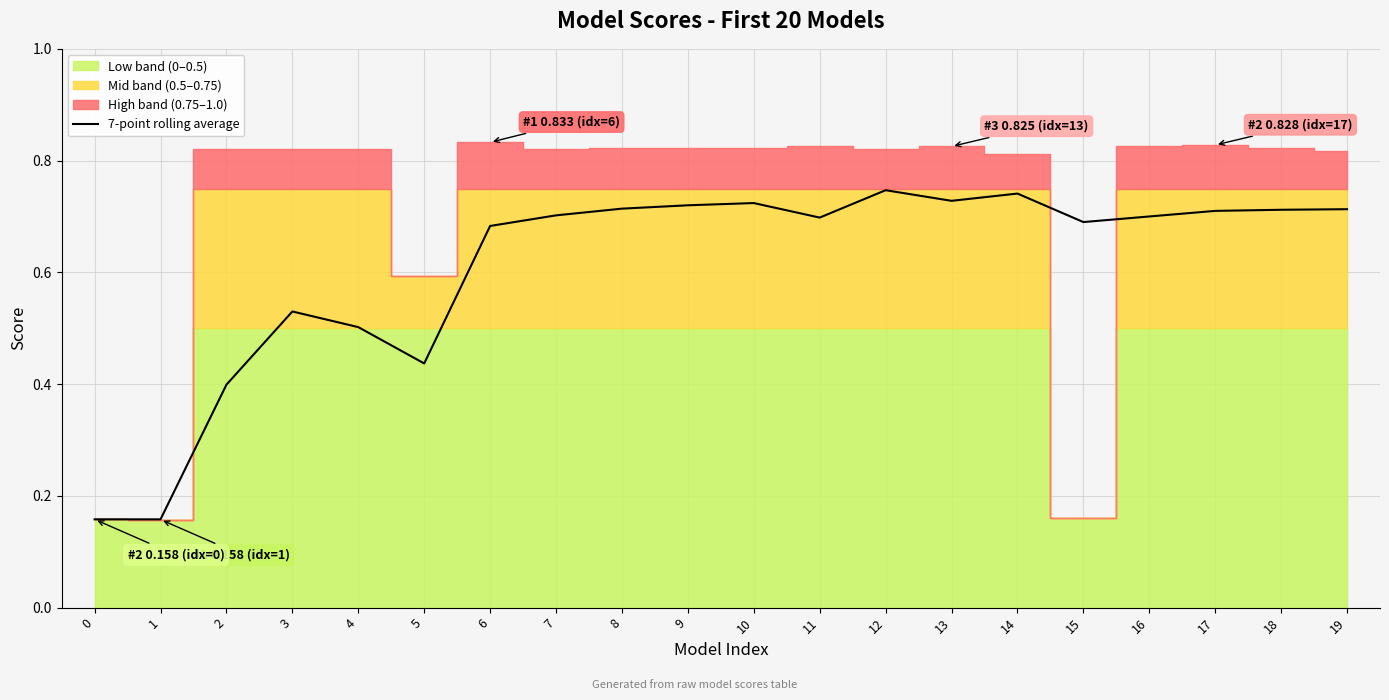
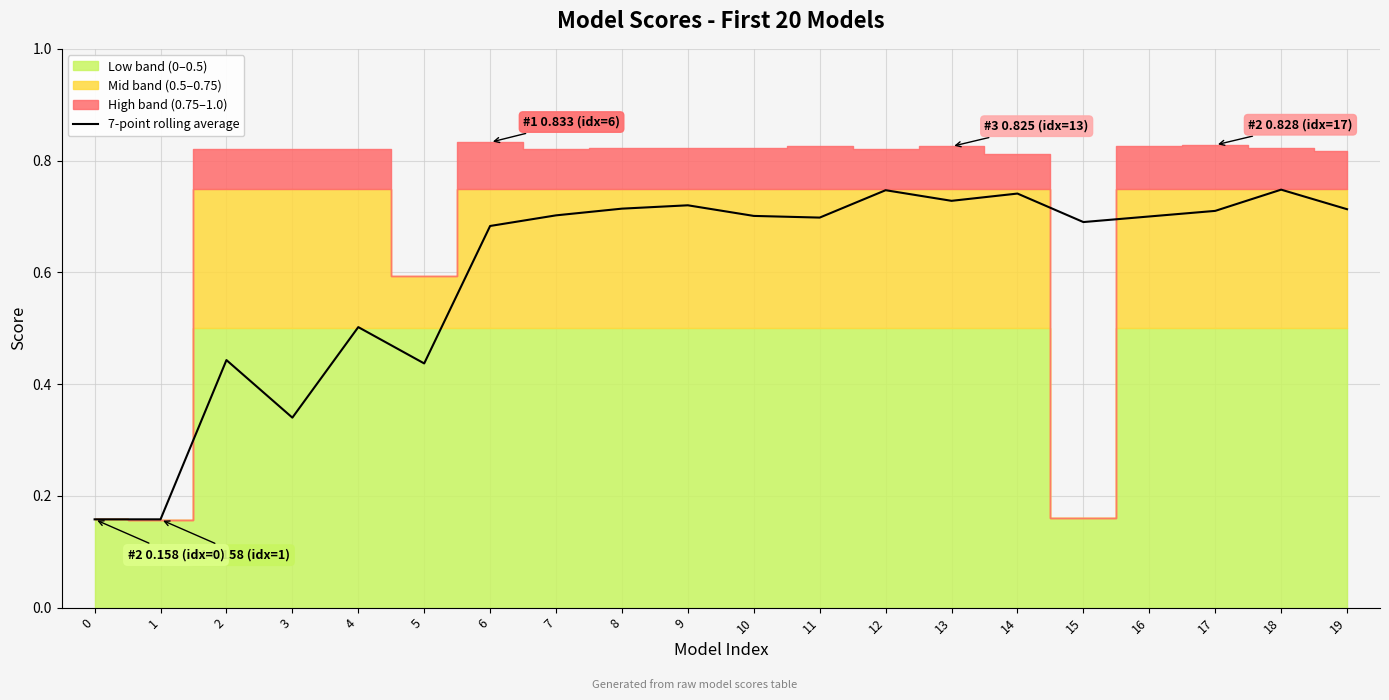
7-point rolling average, 2: 0.40 -> 0.44
7-point rolling average, 3: 0.53 -> 0.34
7-point rolling average, 10: 0.72 -> 0.70
7-point rolling average, 18: 0.71 -> 0.75
